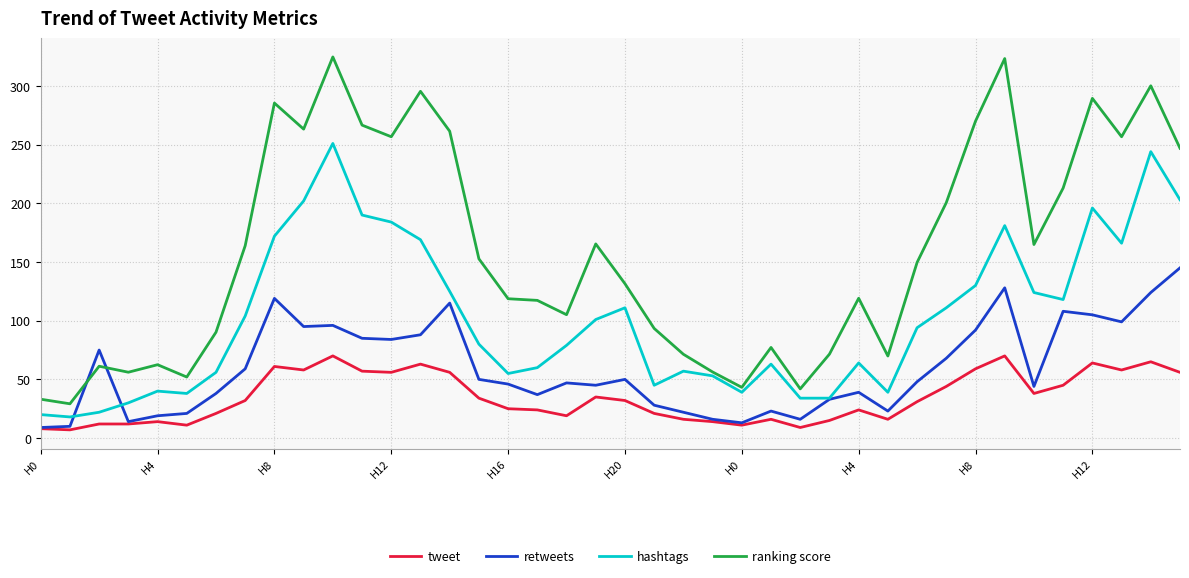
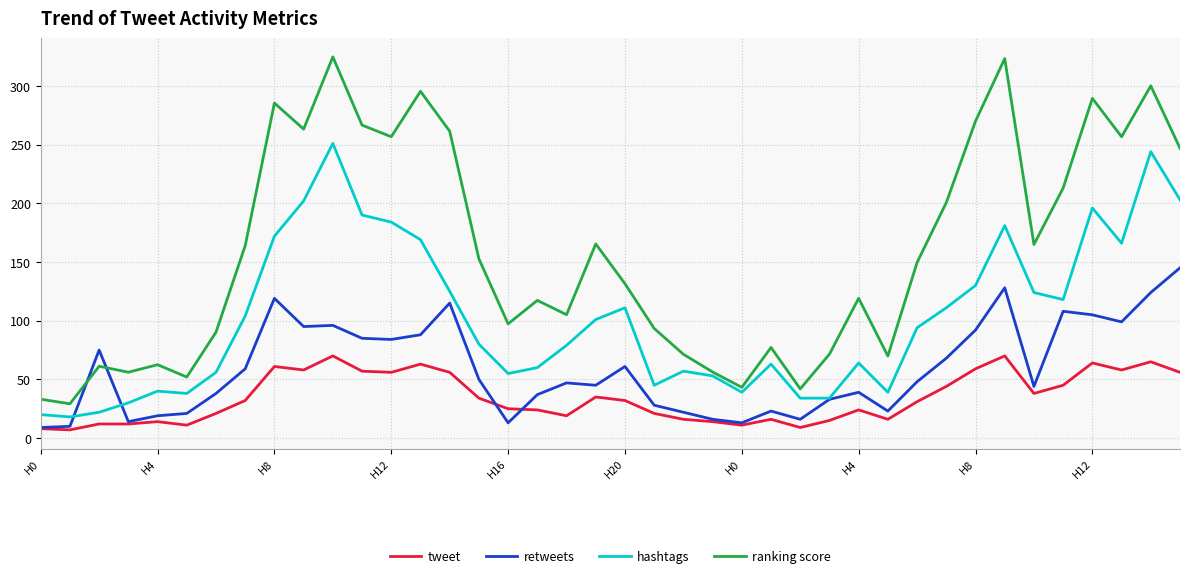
retweets, H16: 46 -> 13
ranking score, H16: 119 -> 97
retweets, H20: 50 -> 61
